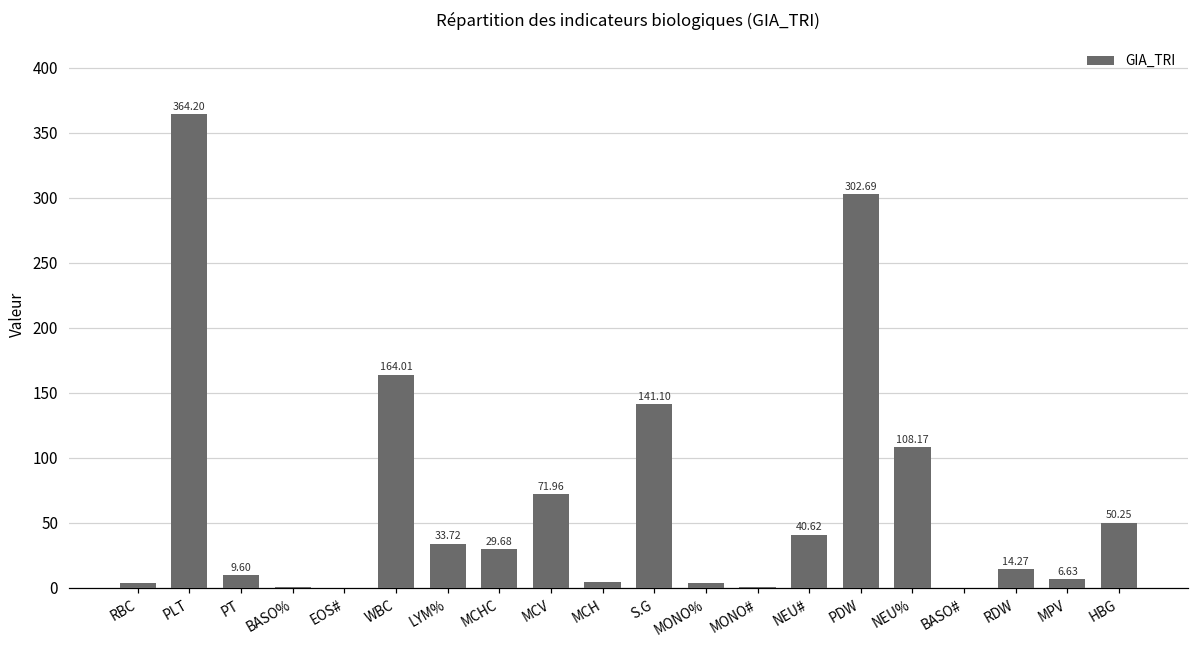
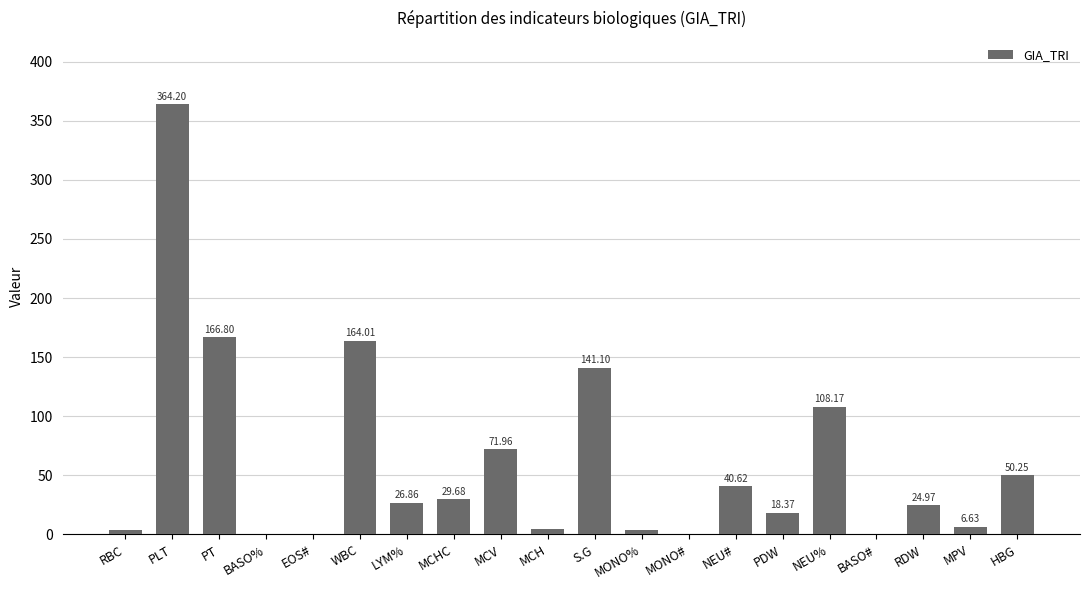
PT: 9.60 -> 166.80
LYM%: 33.72 -> 26.86
PDW: 302.69 -> 18.37
RDW: 14.27 -> 24.97
